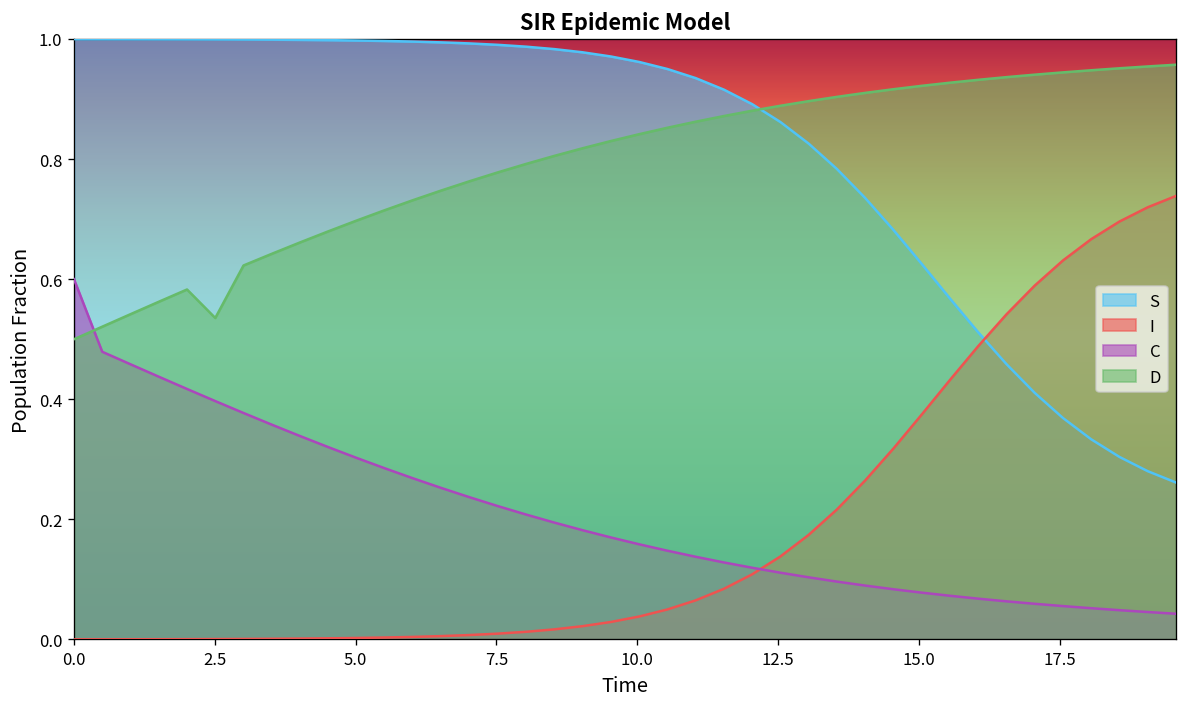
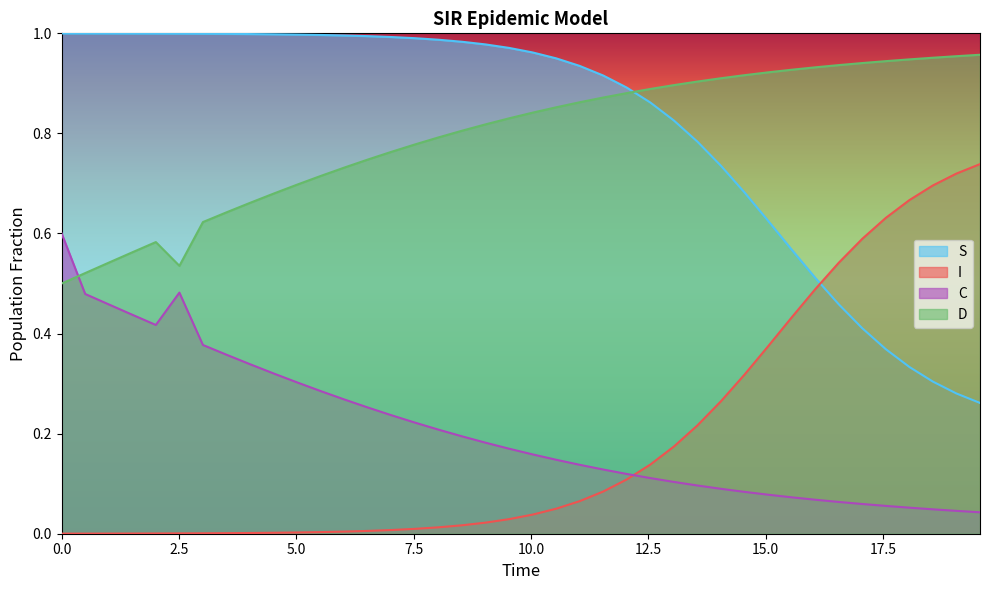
C, 2.5: 0.40 -> 0.48
